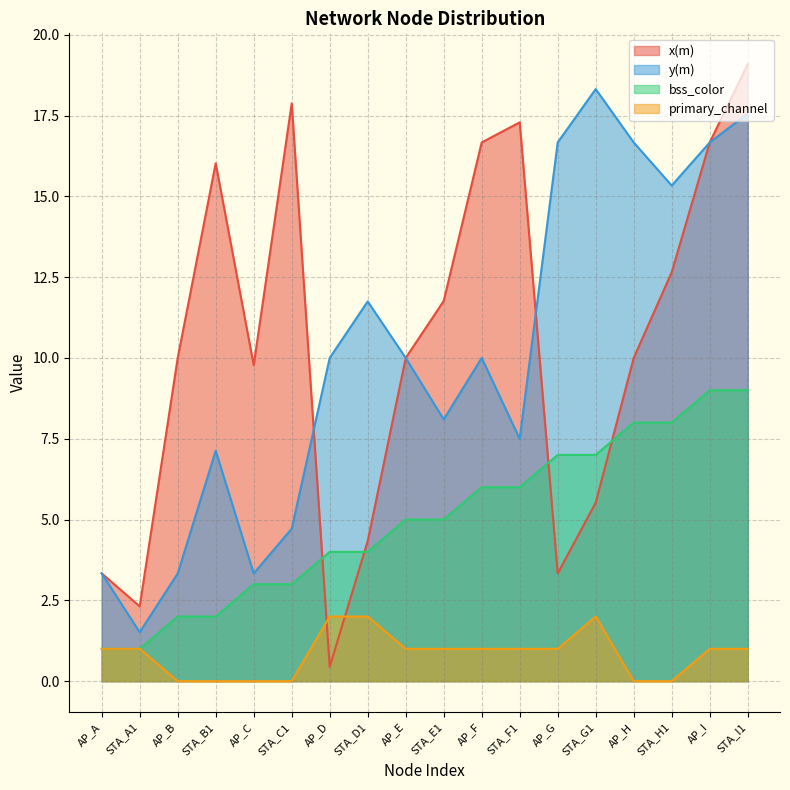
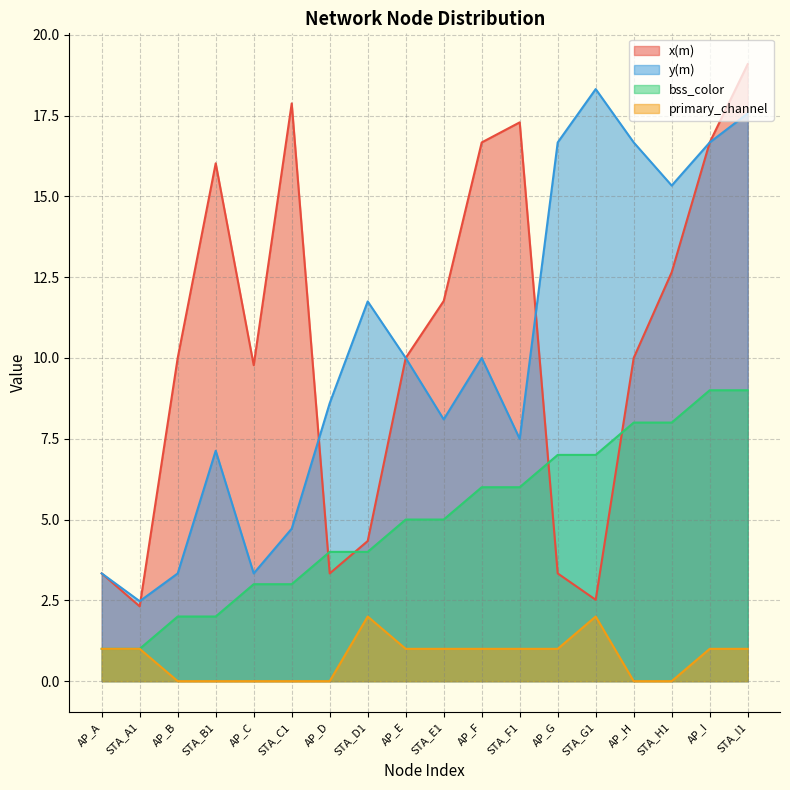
y(m), STA_A1: 1.5 -> 2.5
x(m), AP_D: 0.4 -> 3.3
y(m), AP_D: 10.0 -> 8.6
primary_channel, AP_D: 2 -> 0
x(m), STA_G1: 5.5 -> 2.5
